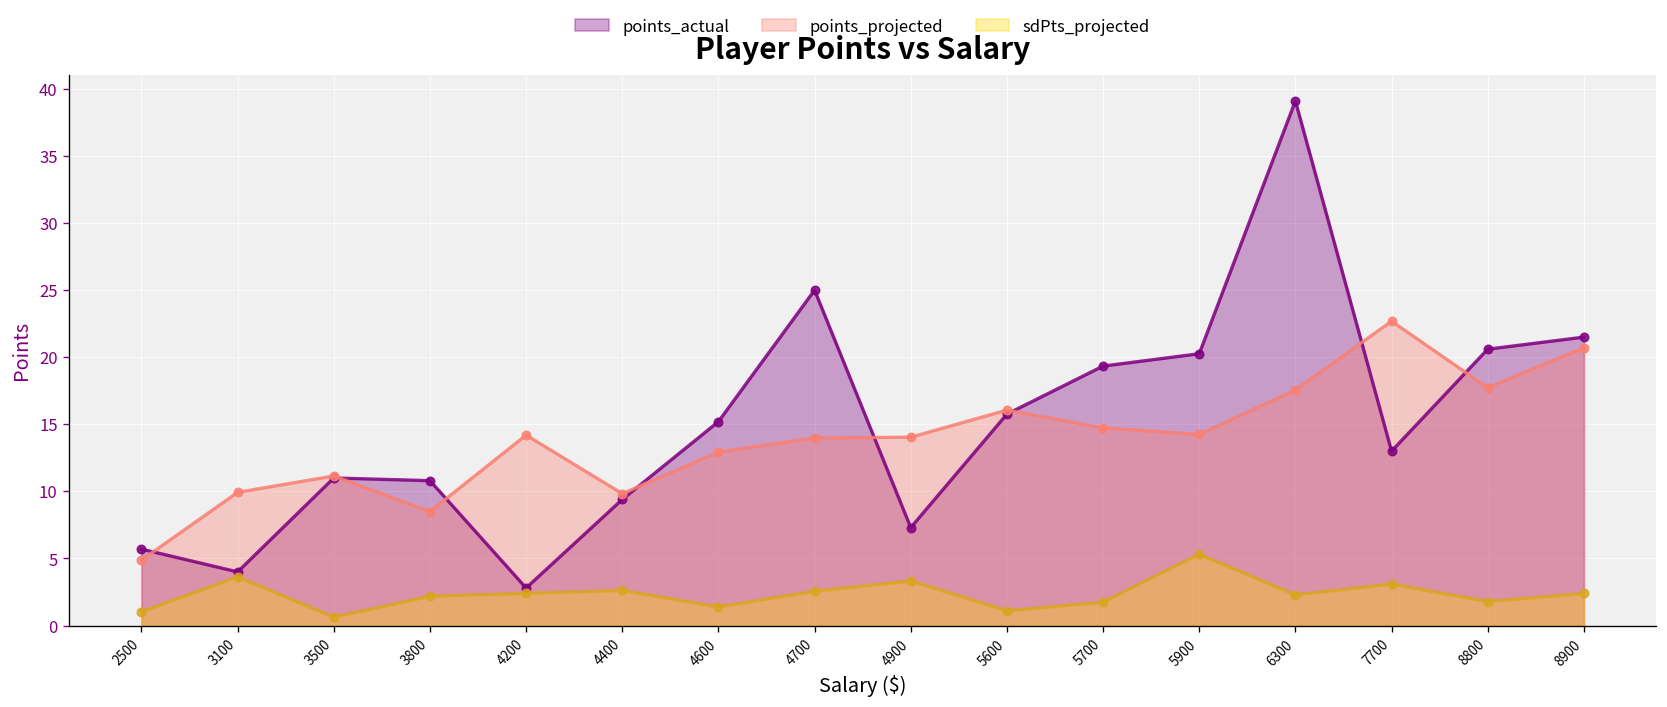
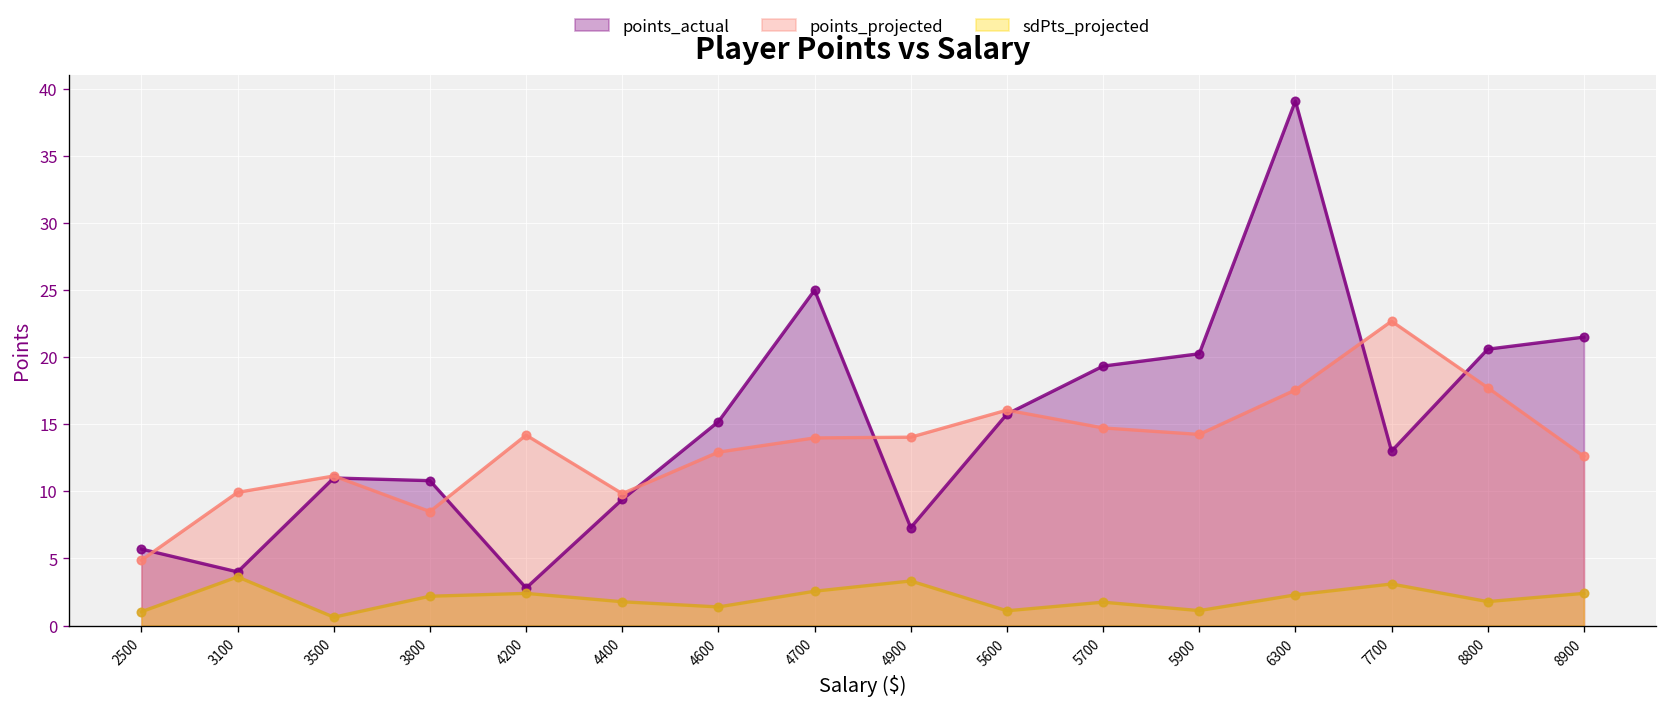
sdPts_projected, 4400: 2.6 -> 1.8
sdPts_projected, 5900: 5.3 -> 1.1
points_projected, 8900: 20.7 -> 12.6
